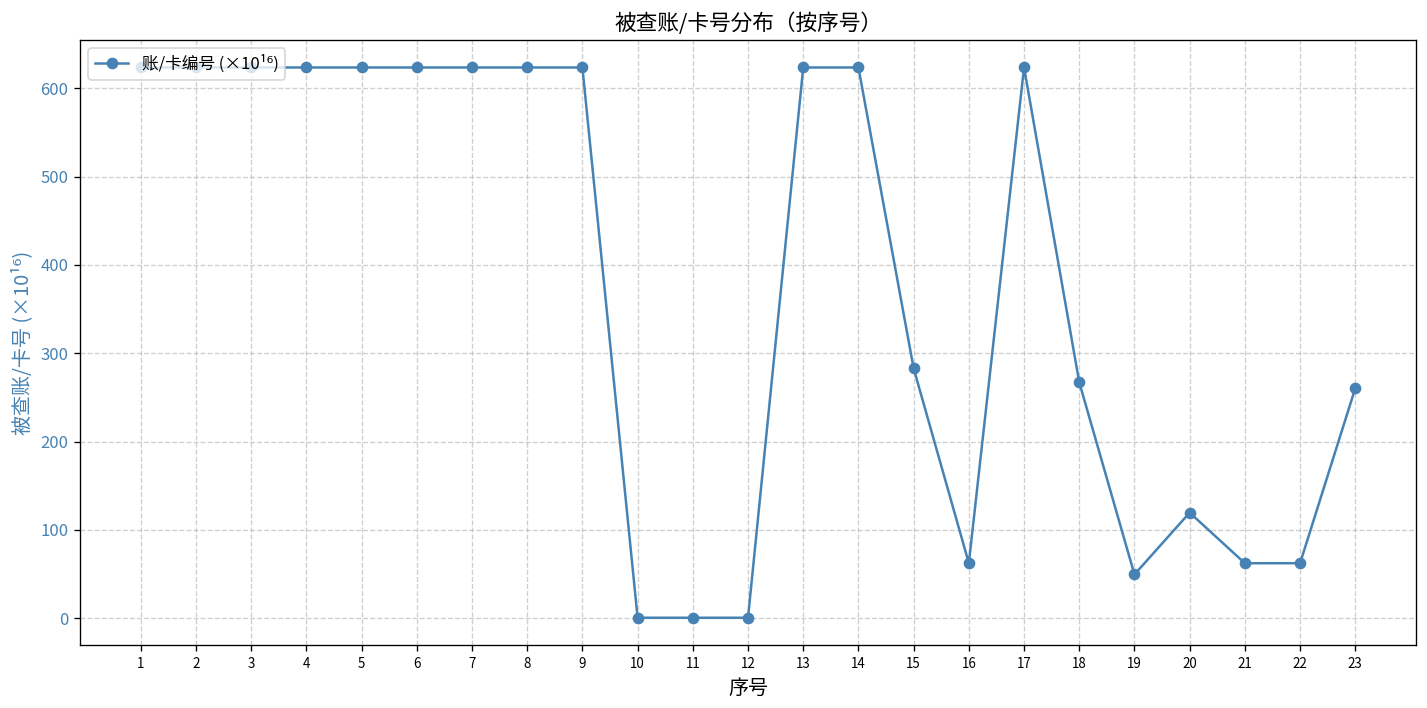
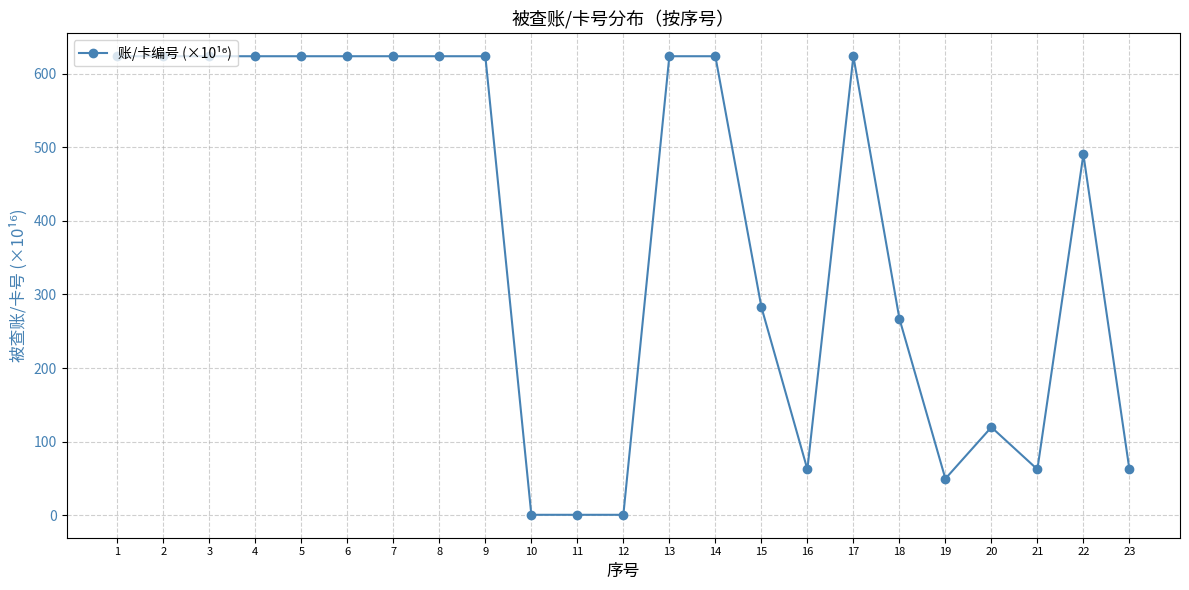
22: 60 -> 490
23: 260 -> 60
